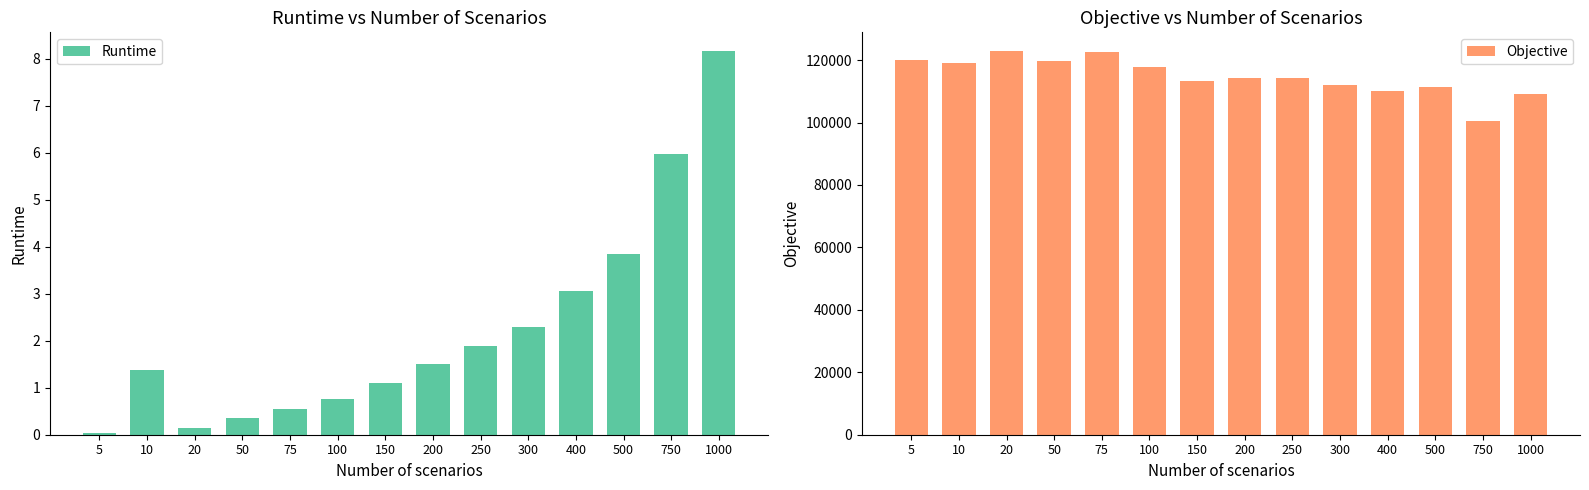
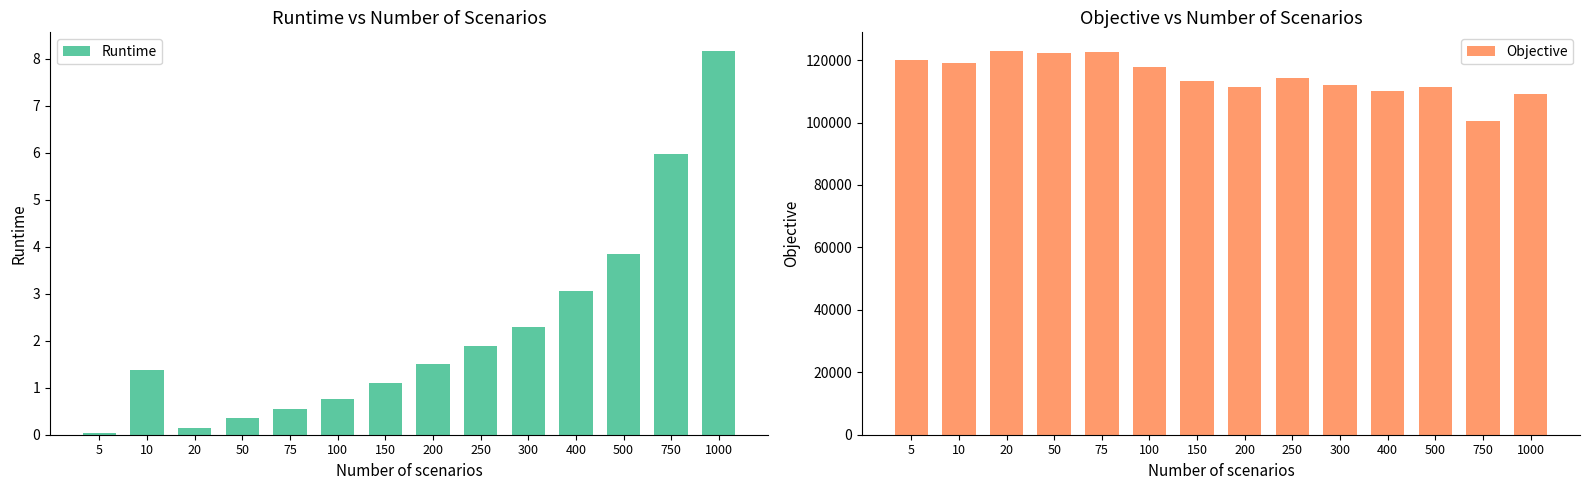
Objective vs Number of Scenarios, 50: 120000 -> 122000
Objective vs Number of Scenarios, 200: 114000 -> 111000
